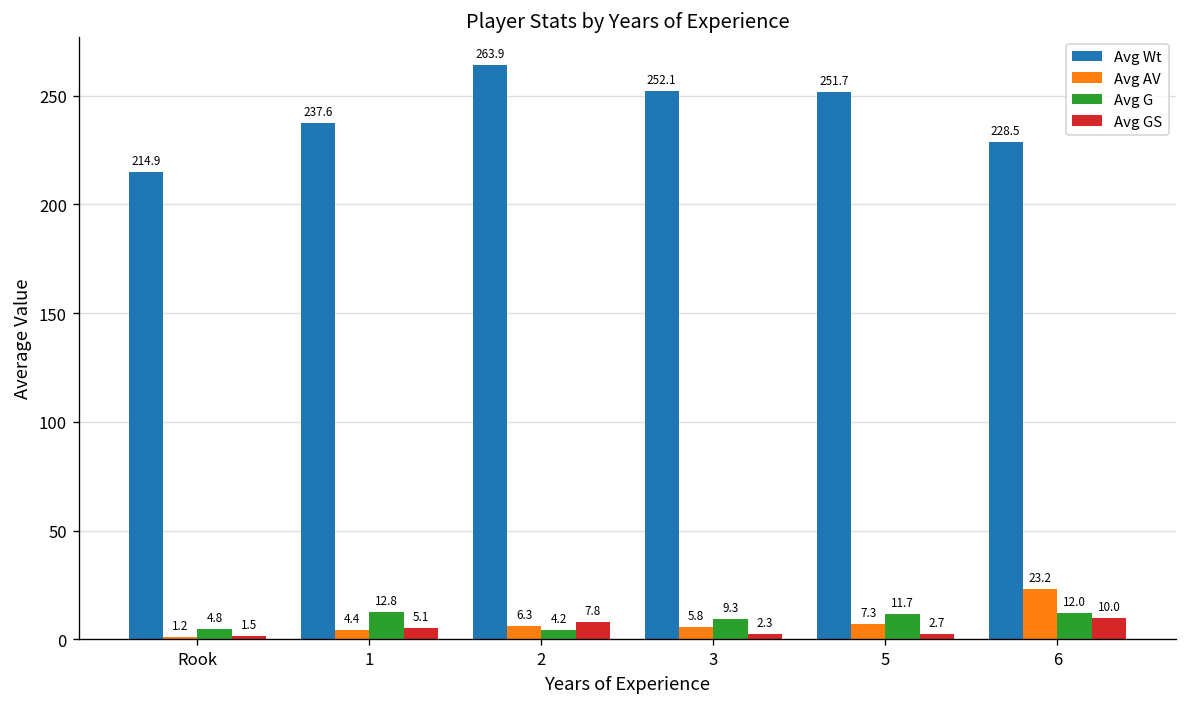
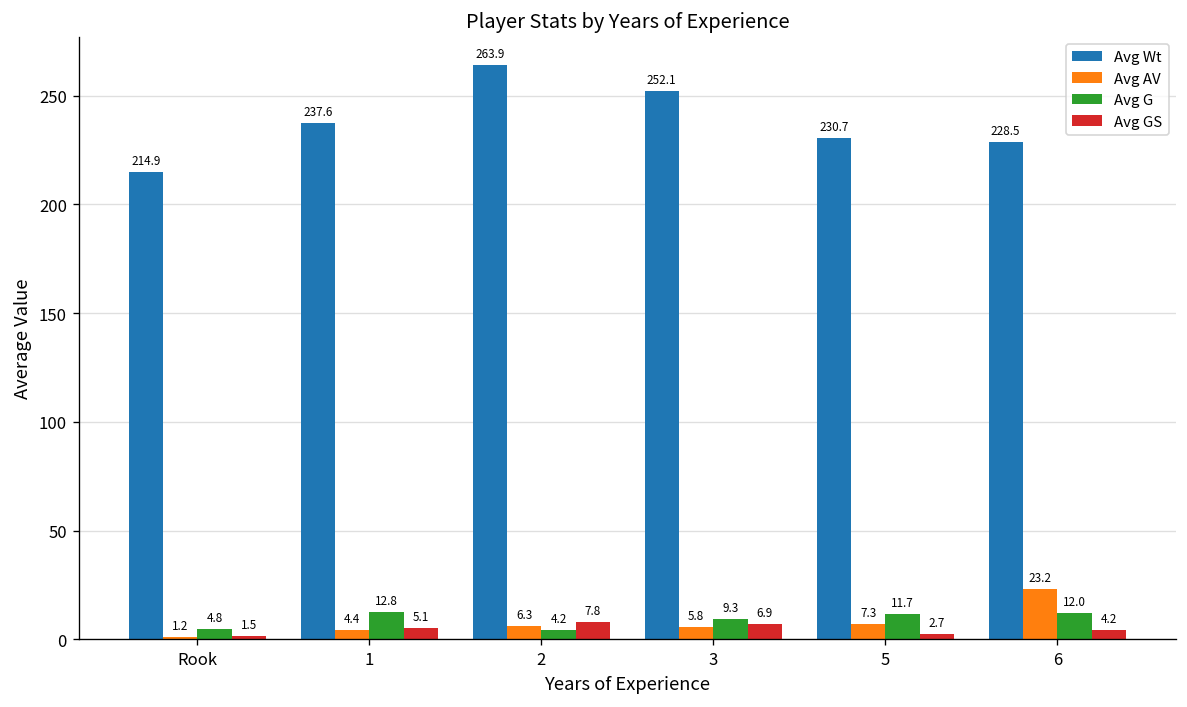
Avg GS, 3: 2.3 -> 6.9
Avg Wt, 5: 251.7 -> 230.7
Avg GS, 6: 10.0 -> 4.2
